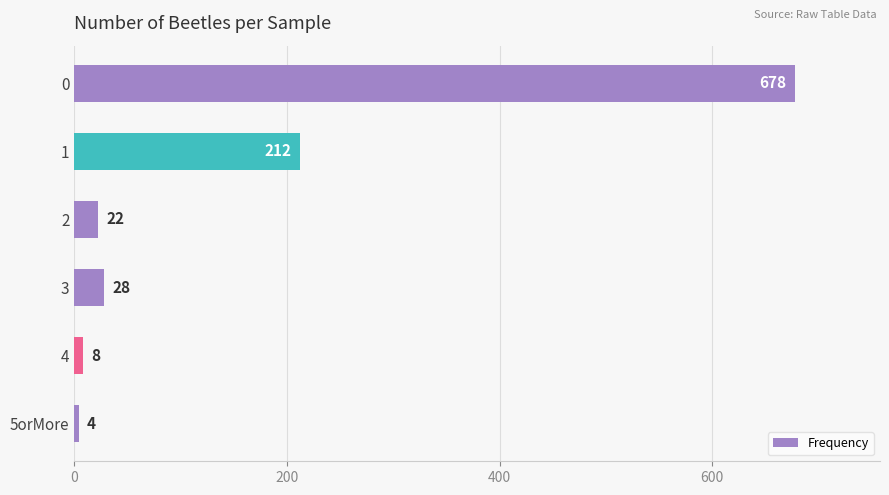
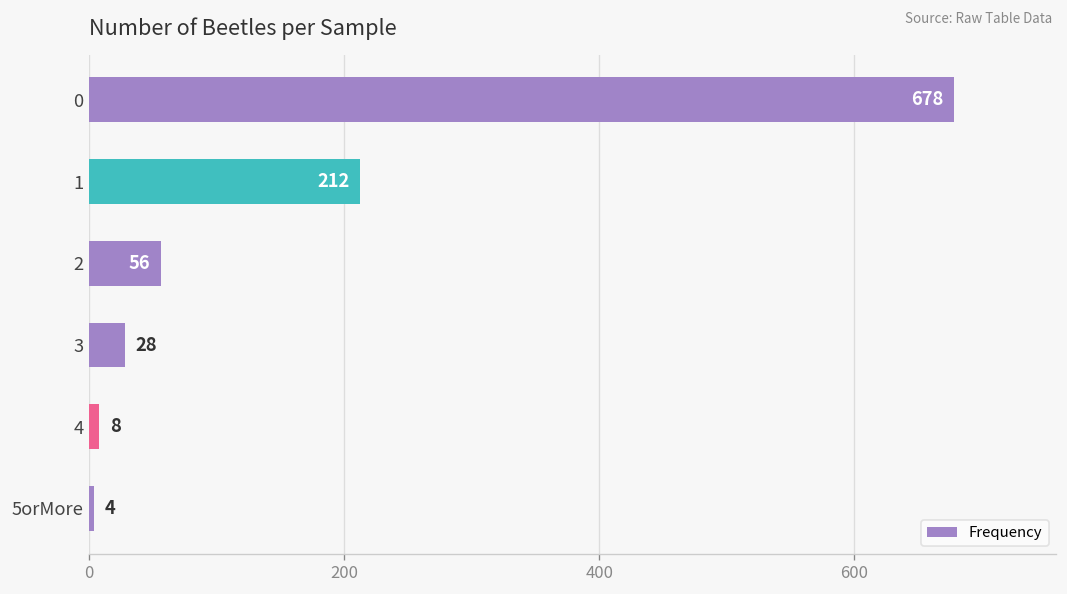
2: 22 -> 56
